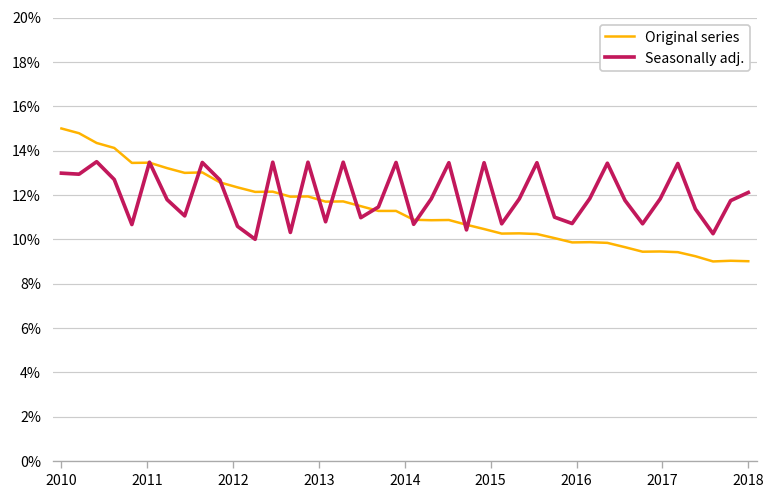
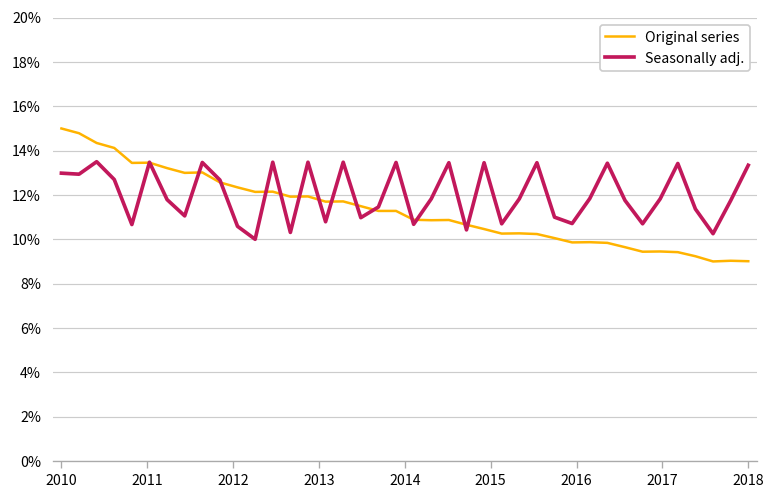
Seasonally adj., 2018: 12.1% -> 13.3%
